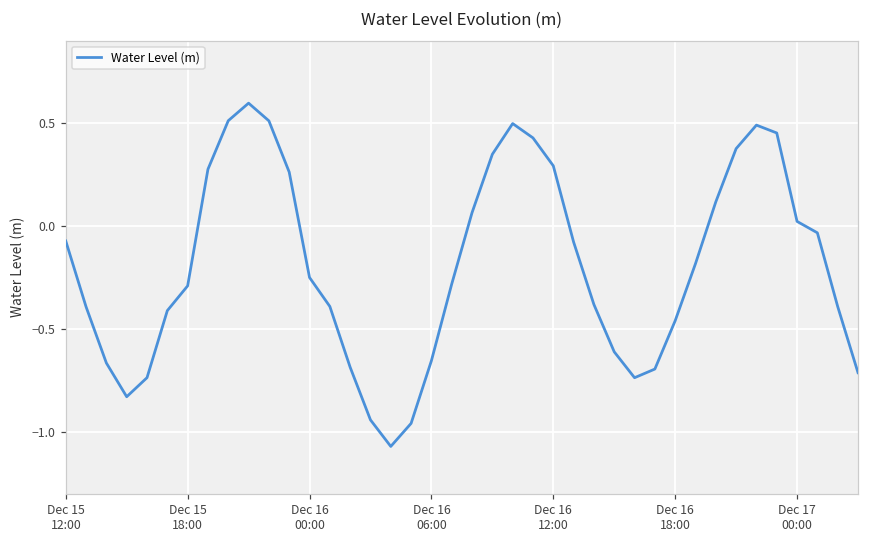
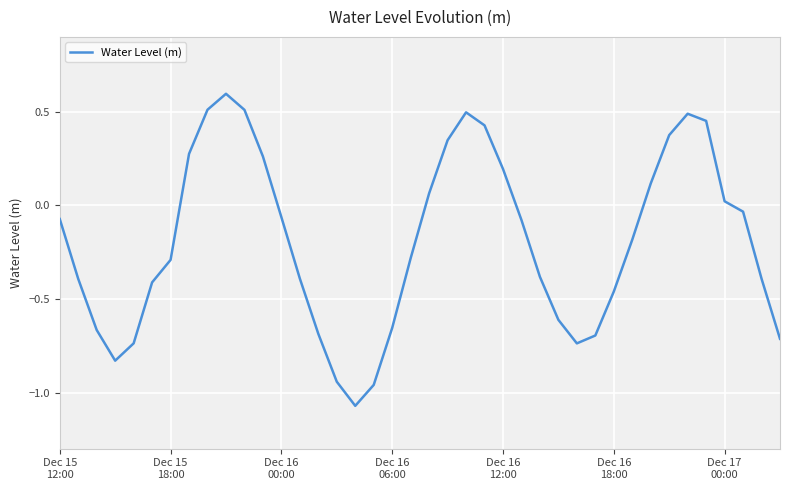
Dec 16 00:00: -0.25 -> -0.06
Dec 16 12:00: 0.29 -> 0.19
